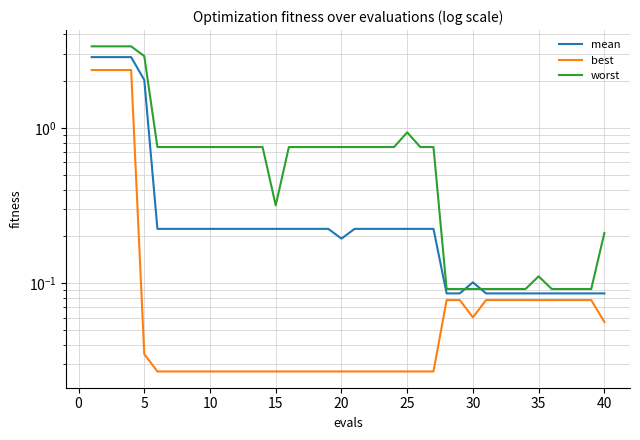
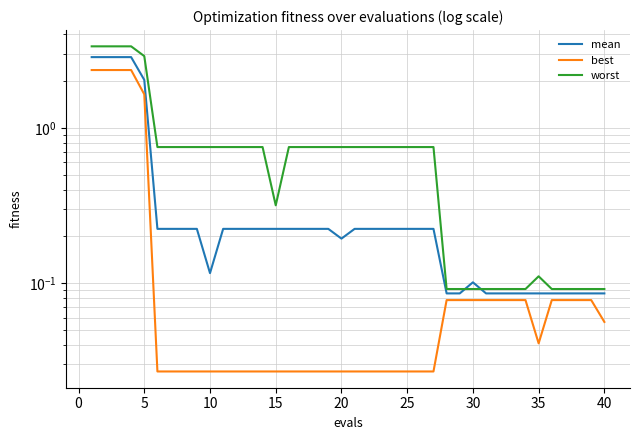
best, 5: 0.035 -> 1.6
mean, 10: 0.22 -> 0.12
worst, 25: 0.9 -> 0.8
best, 30: 0.060 -> 0.08
best, 35: 0.08 -> 0.041
worst, 40: 0.21 -> 0.09
